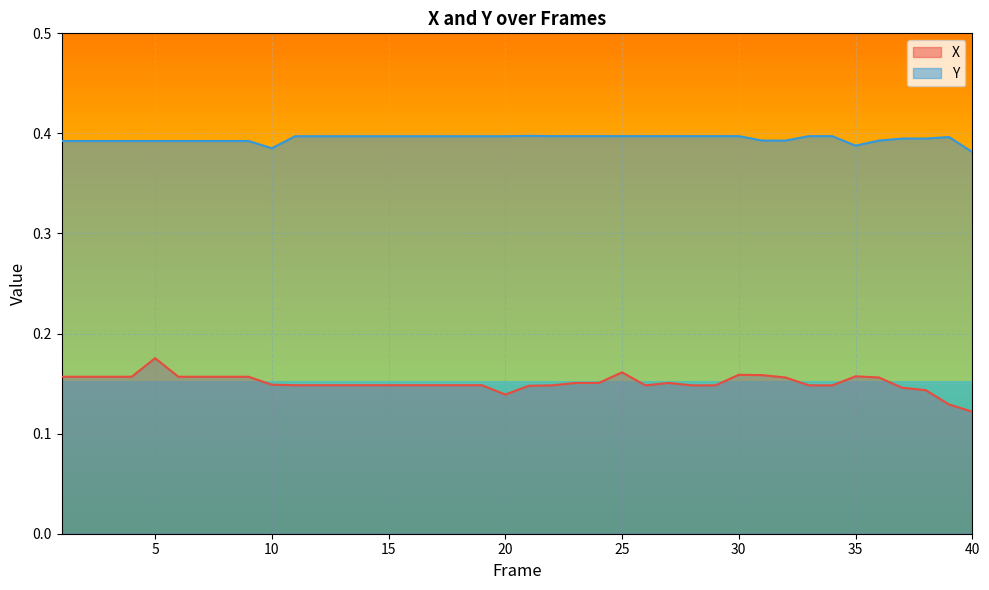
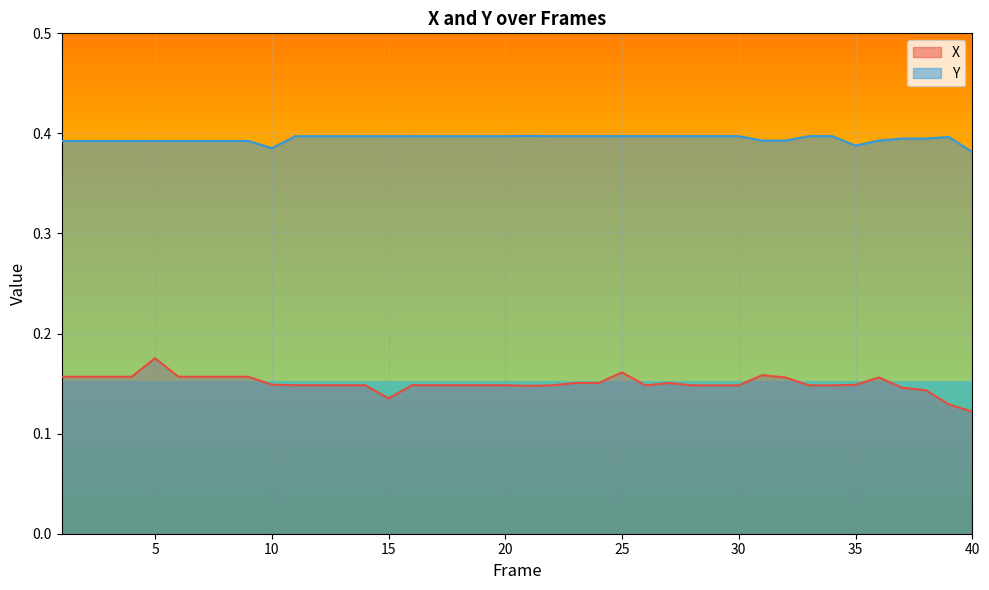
X, 15: 0.148 -> 0.135
X, 20: 0.139 -> 0.148
X, 30: 0.159 -> 0.148
X, 35: 0.157 -> 0.149
